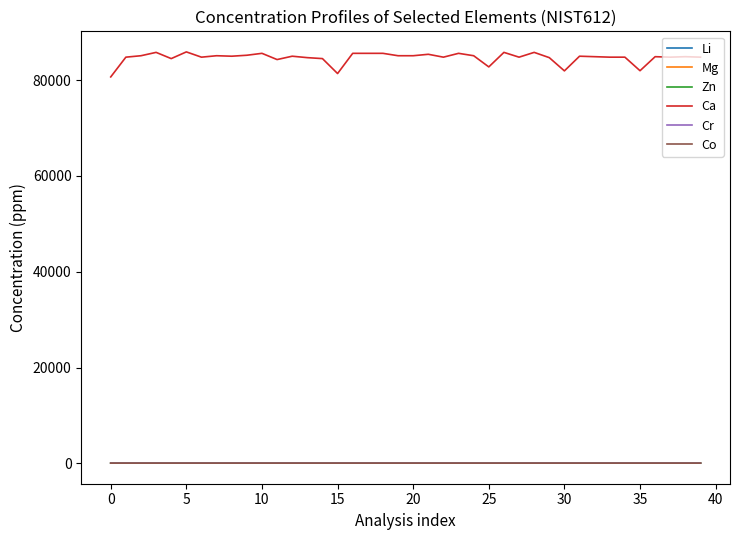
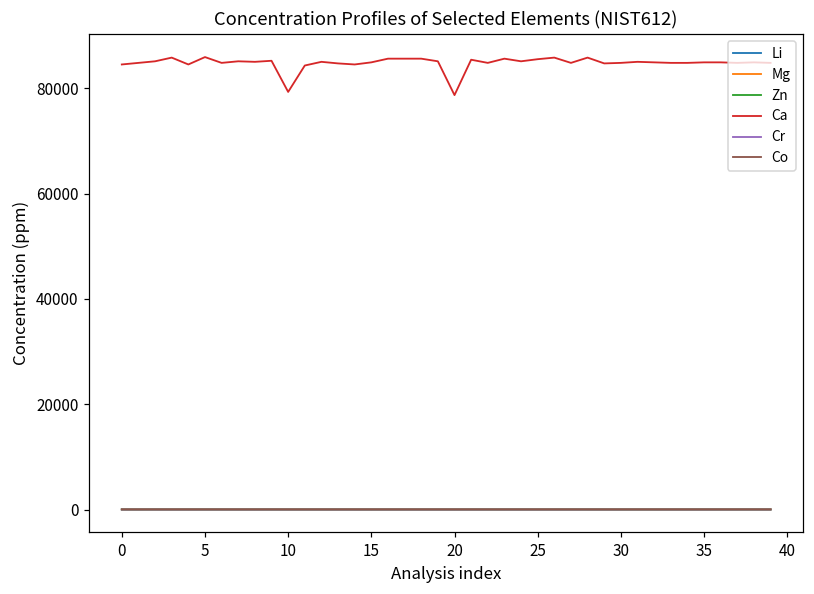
Ca, 0: 81000 -> 85000
Ca, 10: 86000 -> 79000
Ca, 15: 81000 -> 85000
Ca, 20: 85000 -> 79000
Ca, 25: 83000 -> 86000
Ca, 30: 82000 -> 85000
Ca, 35: 82000 -> 85000
